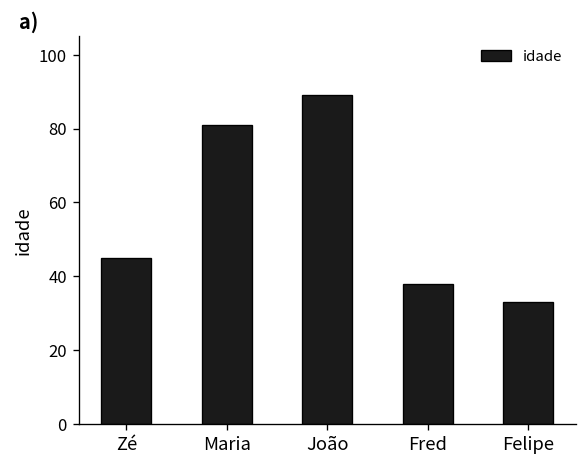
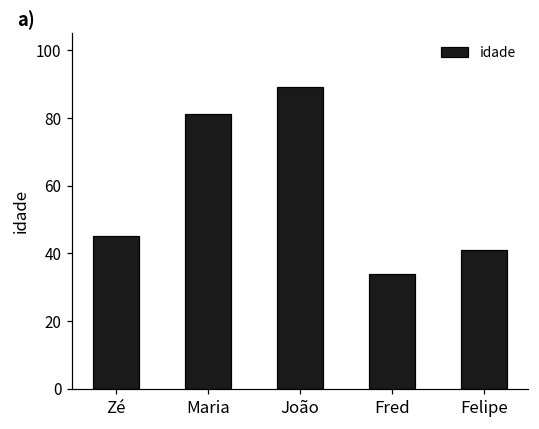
Fred: 38 -> 34
Felipe: 33 -> 41
